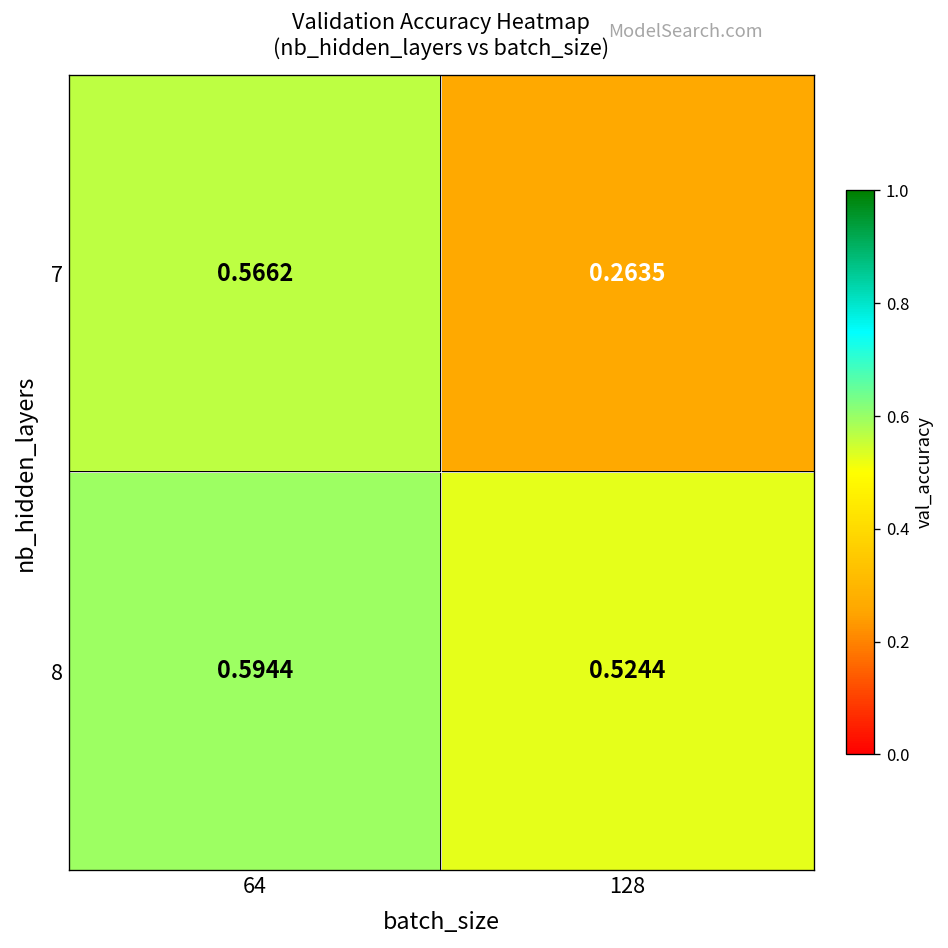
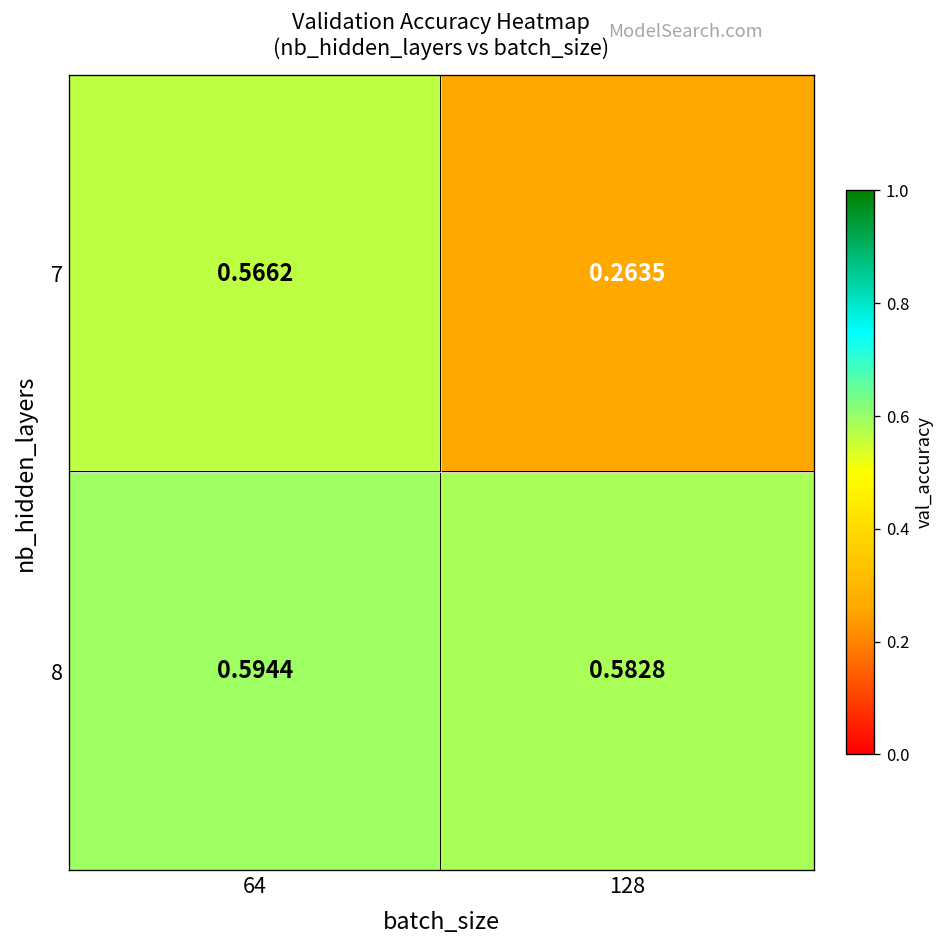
8, 128: 0.5244 -> 0.5828
